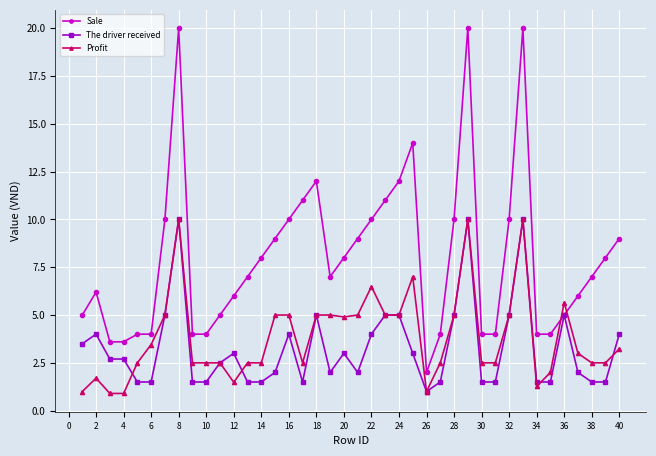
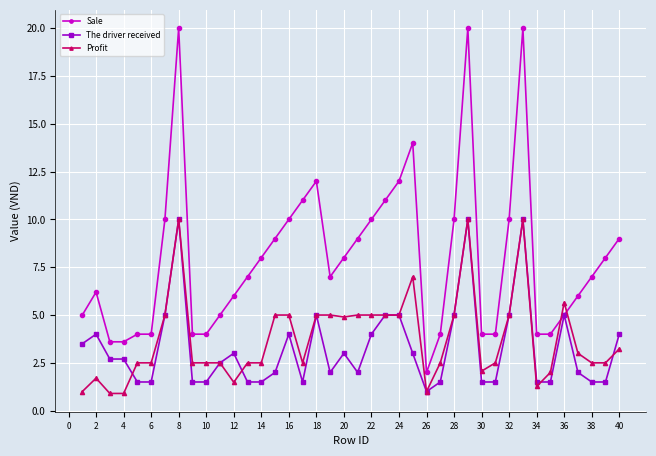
Profit, 6: 3.5 -> 2.5
Profit, 22: 6.5 -> 5.0
Profit, 30: 2.5 -> 2.1
